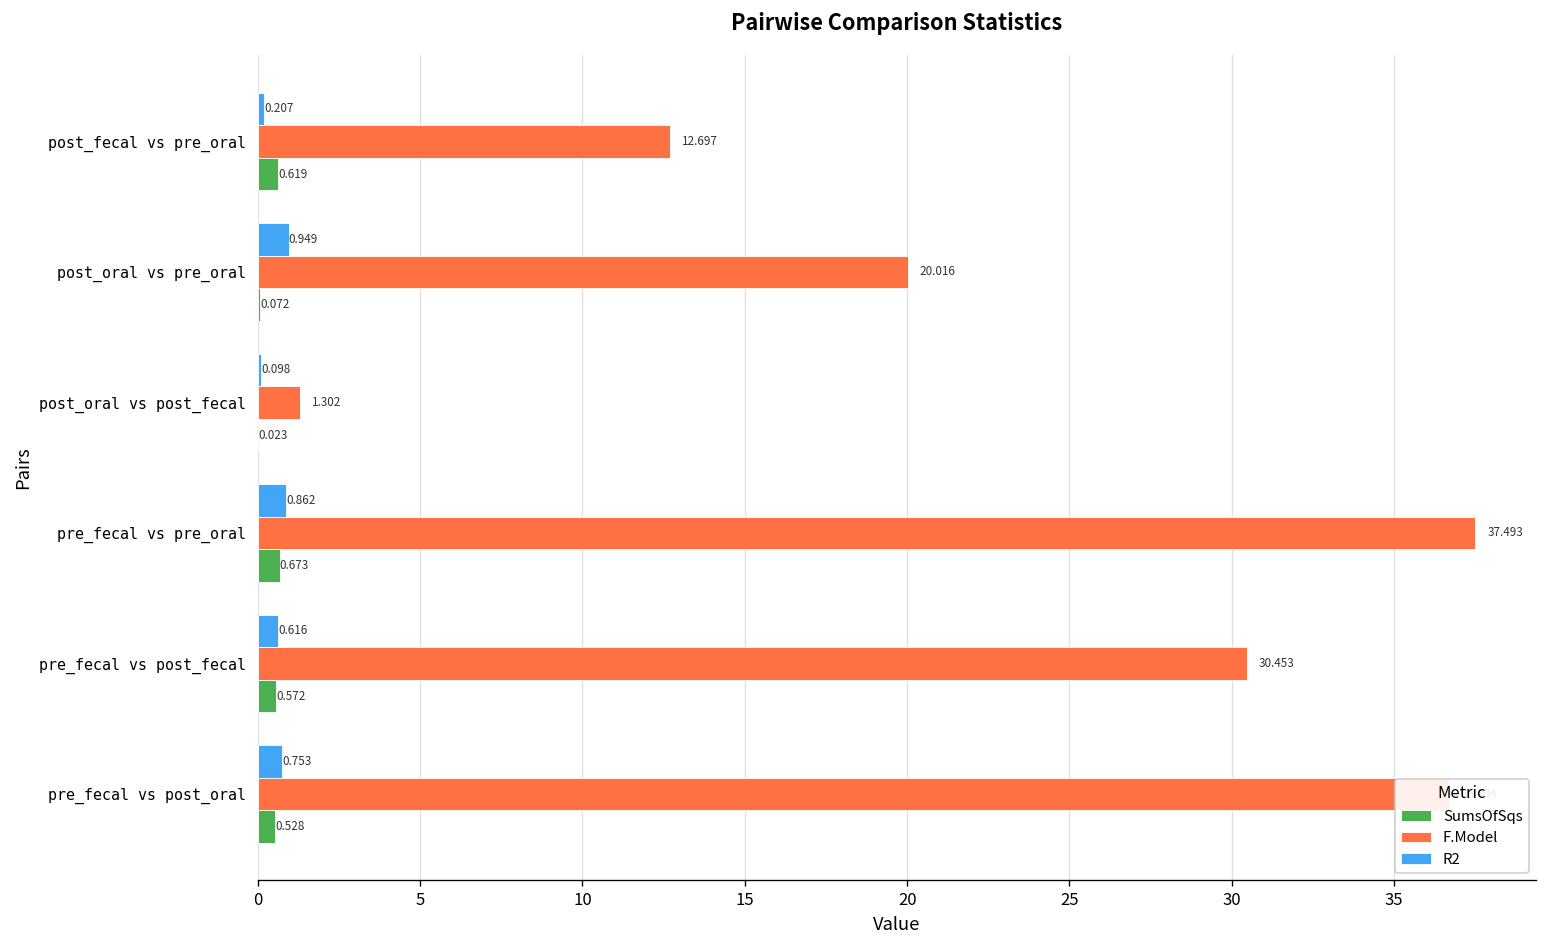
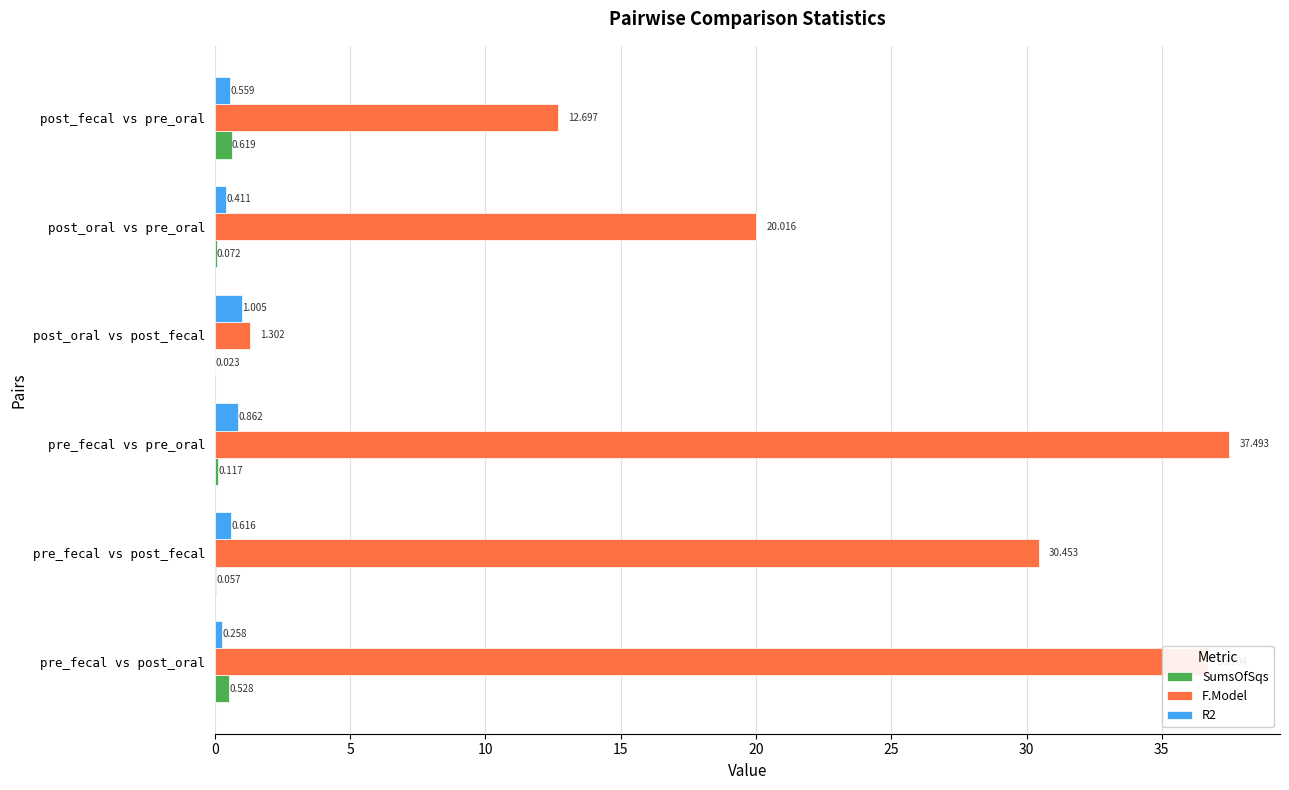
R2, post_fecal vs pre_oral: 0.207 -> 0.559
R2, post_oral vs pre_oral: 0.949 -> 0.411
R2, post_oral vs post_fecal: 0.098 -> 1.005
SumsOfSqs, pre_fecal vs pre_oral: 0.673 -> 0.117
SumsOfSqs, pre_fecal vs post_fecal: 0.572 -> 0.057
R2, pre_fecal vs post_oral: 0.753 -> 0.258
